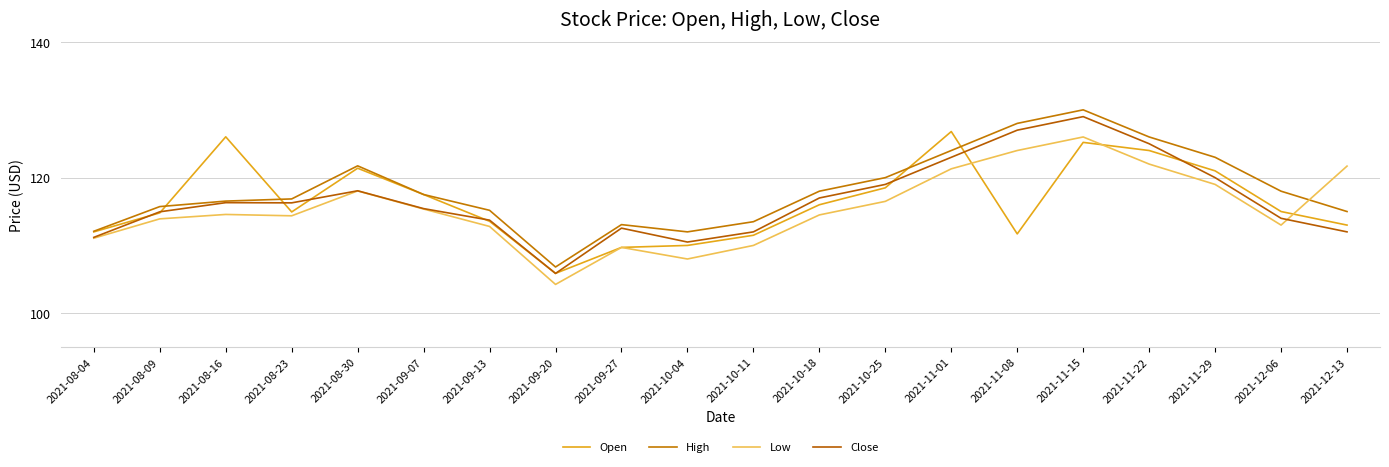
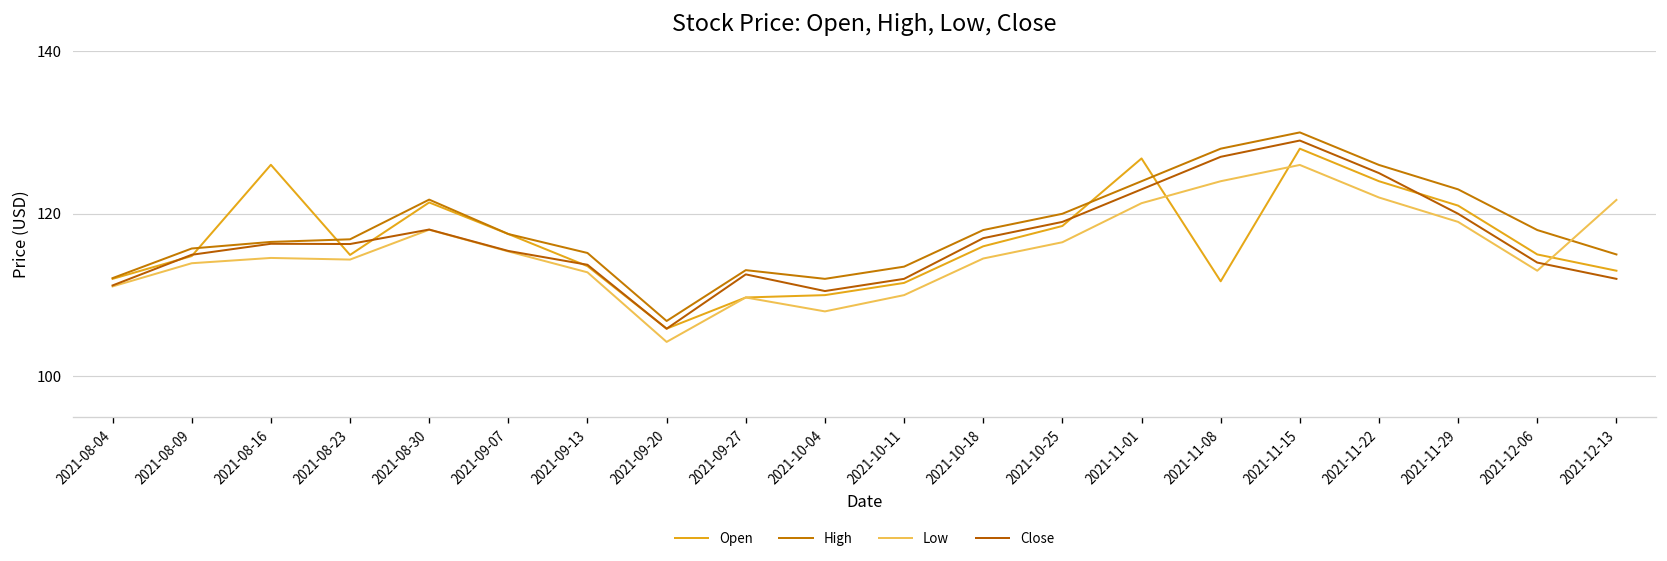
Open, 2021-11-15: 125 -> 128
